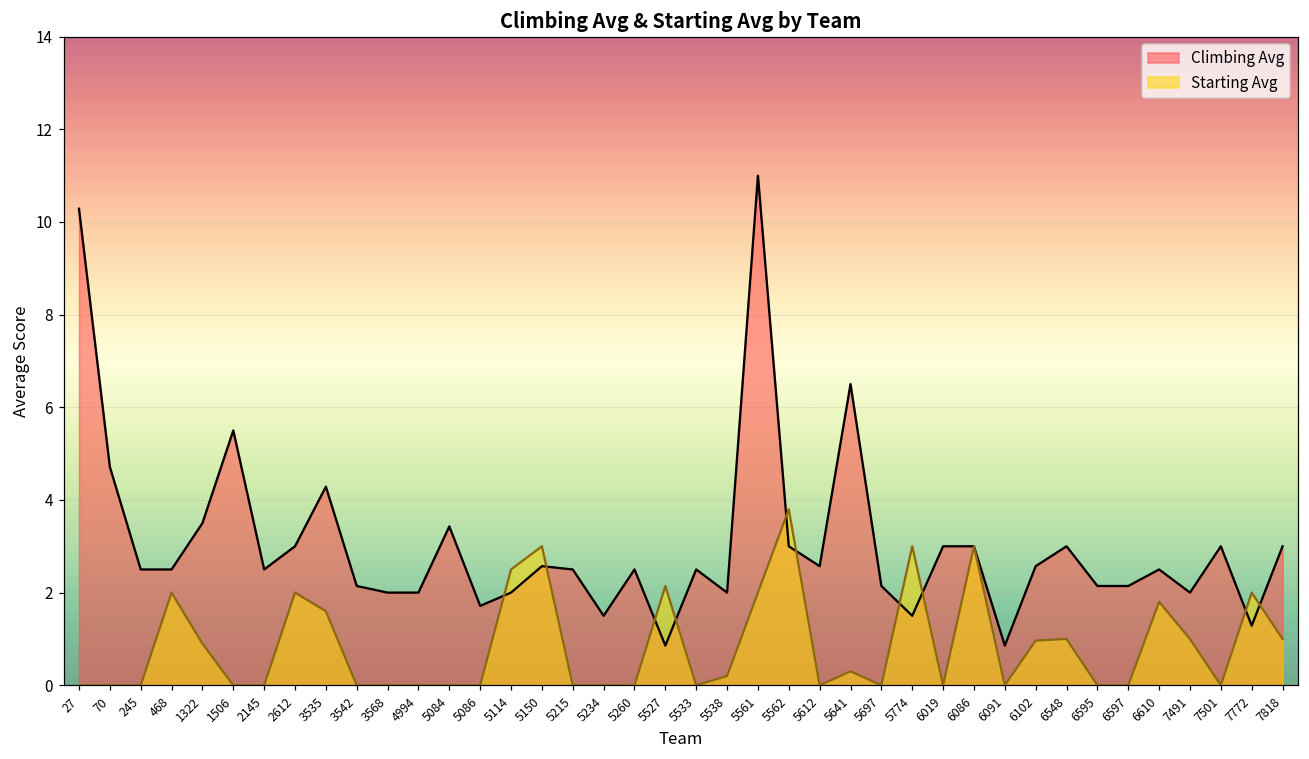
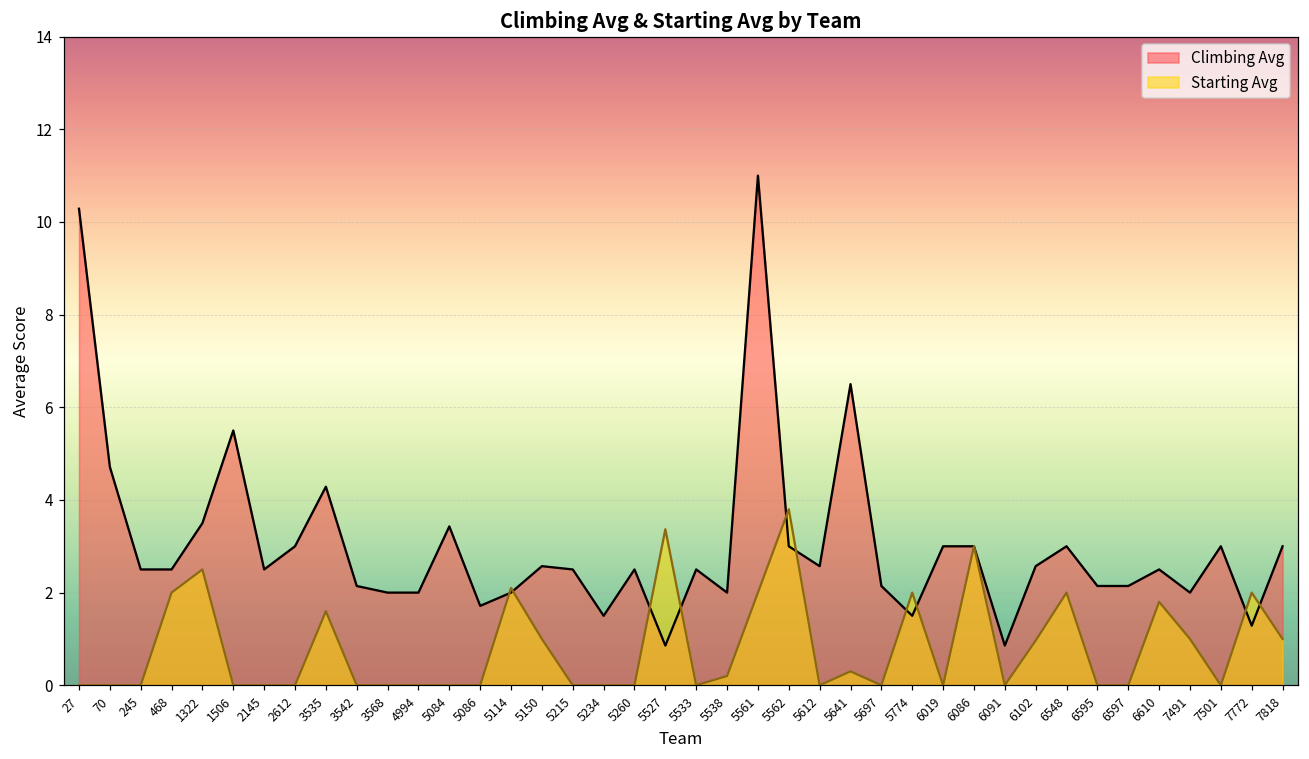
Starting Avg, 1322: 0.9 -> 2.5
Starting Avg, 2612: 2 -> 0
Starting Avg, 5114: 2.5 -> 2.1
Starting Avg, 5150: 3 -> 1
Starting Avg, 5527: 2.1 -> 3.4
Starting Avg, 5774: 3 -> 2
Starting Avg, 6548: 1 -> 2
